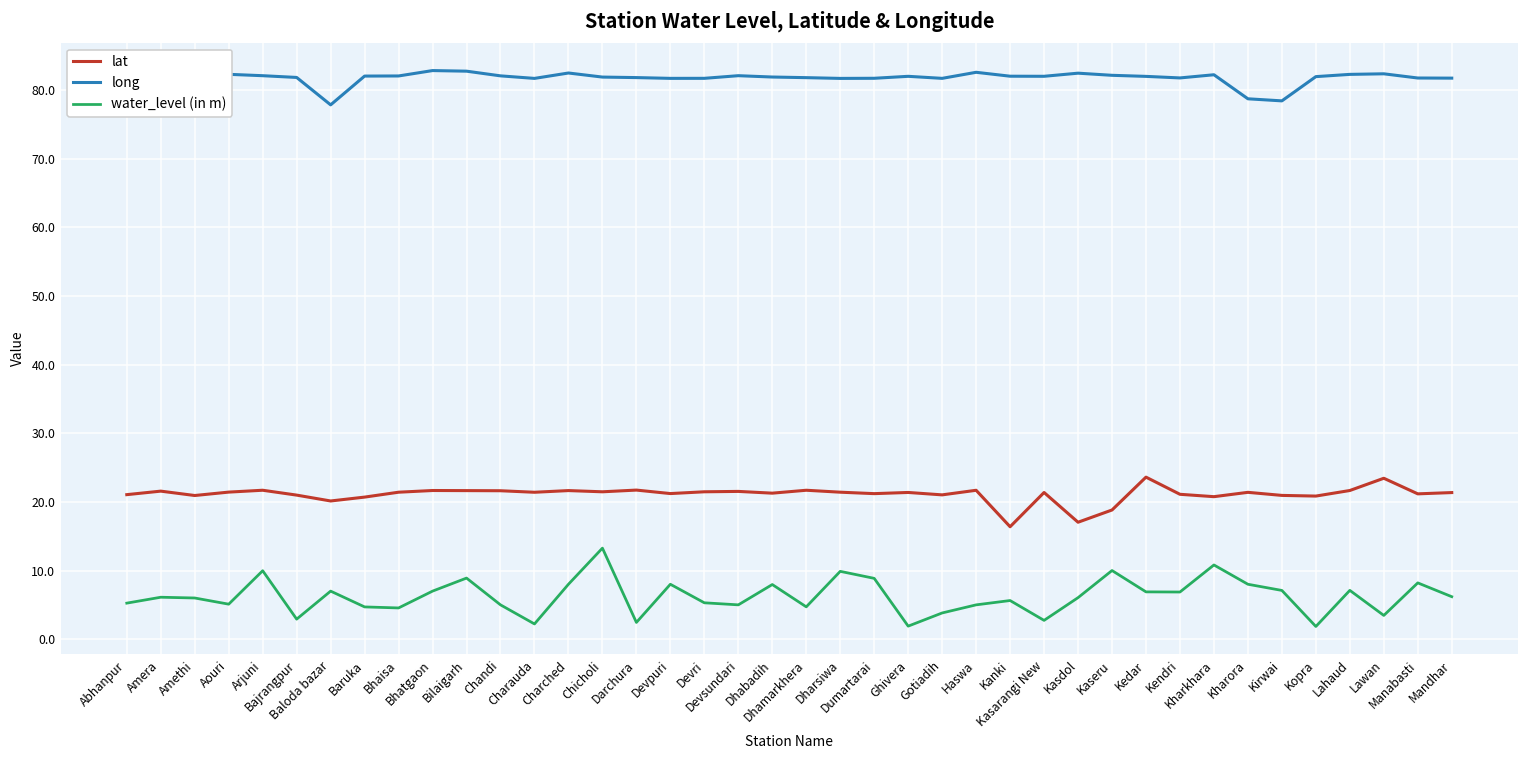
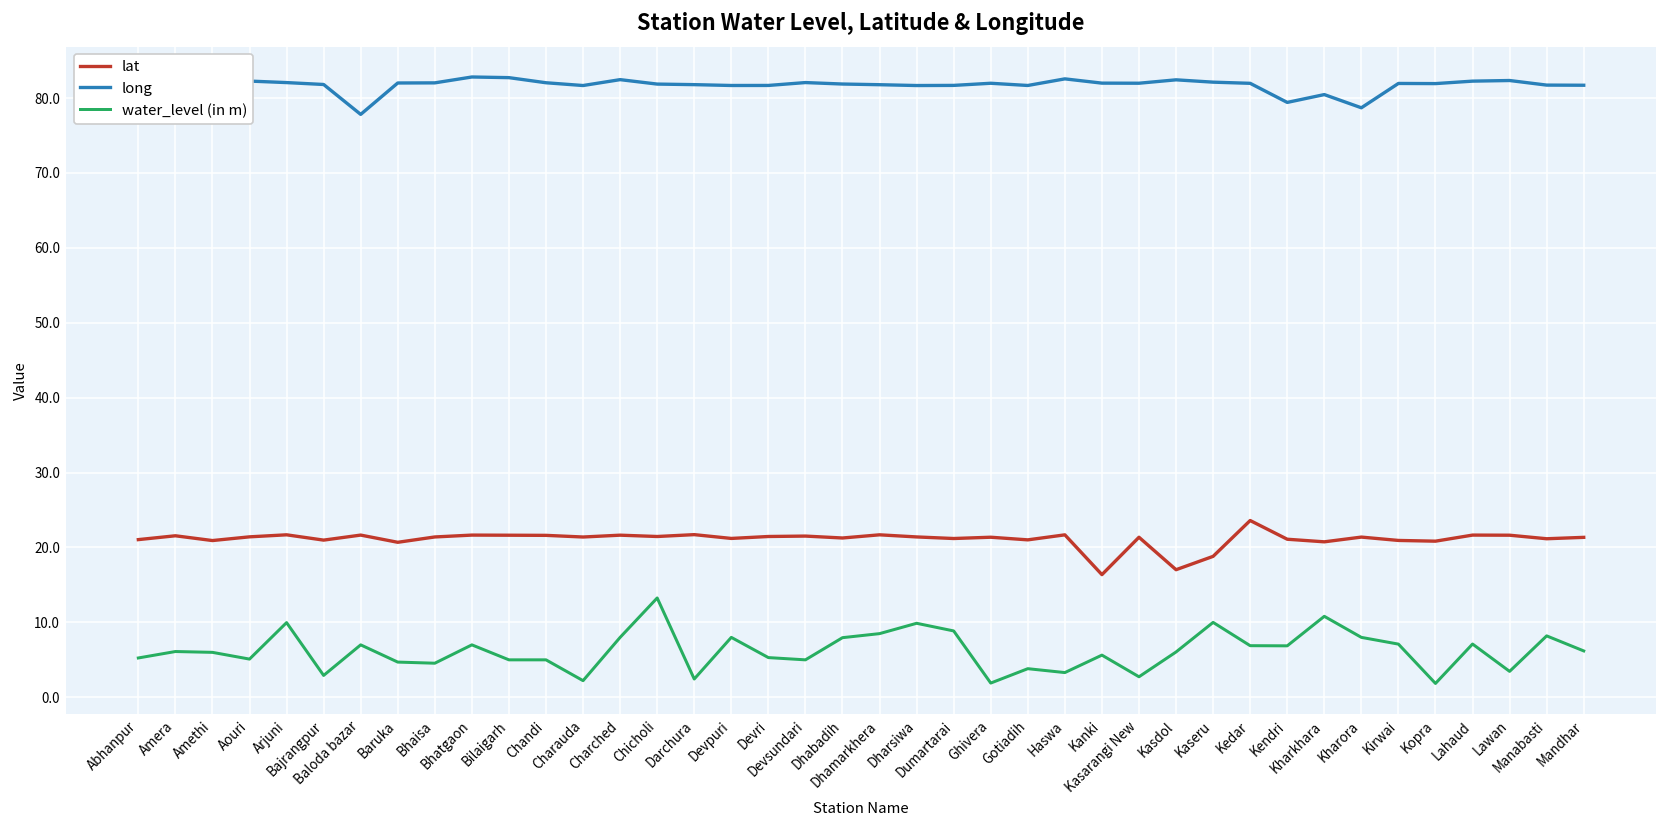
lat, Baloda bazar: 20 -> 22
water_level (in m), Bilaigarh: 9 -> 5
water_level (in m), Dhamarkhera: 5 -> 9
water_level (in m), Haswa: 5 -> 3
long, Kendri: 82 -> 79
long, Kharkhara: 82 -> 80
long, Kirwai: 78 -> 82
lat, Lawan: 23 -> 22
